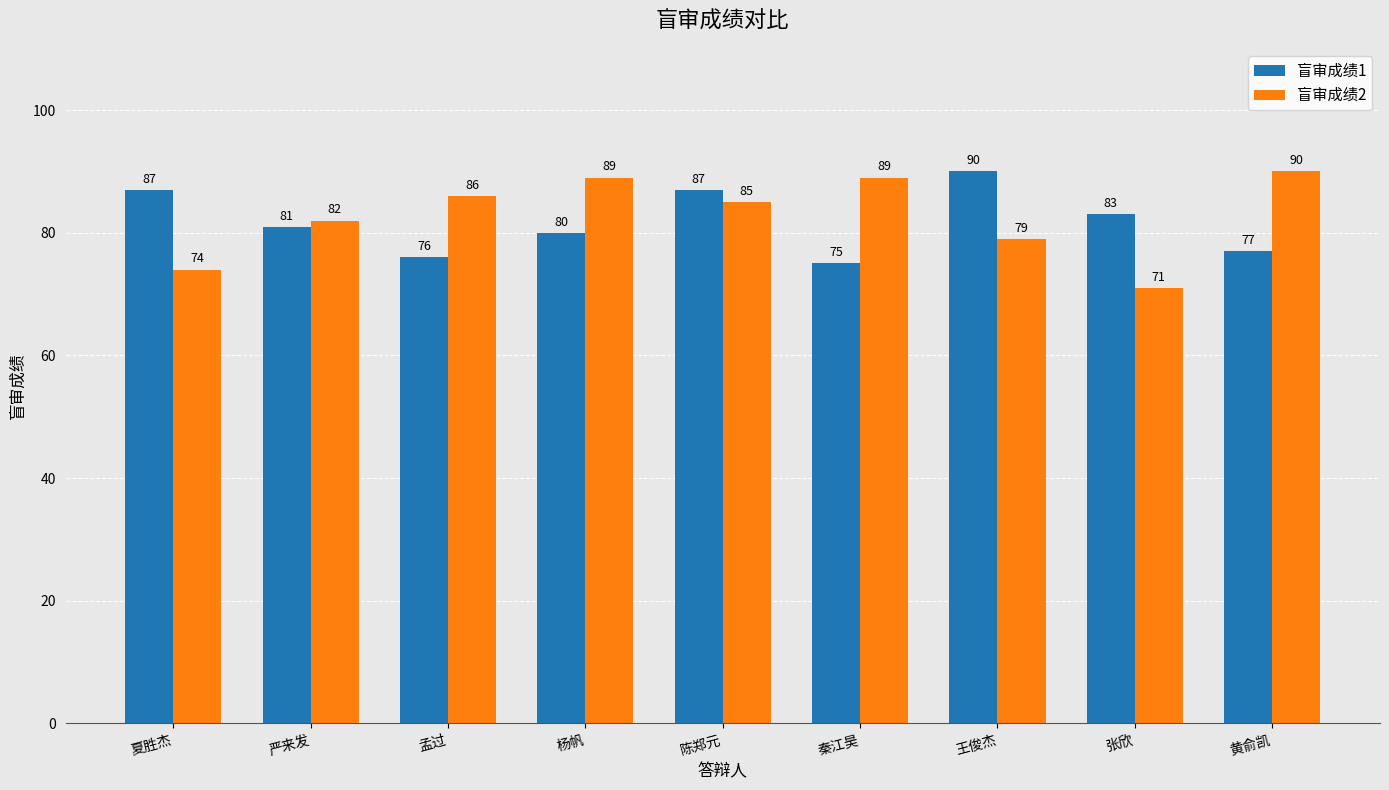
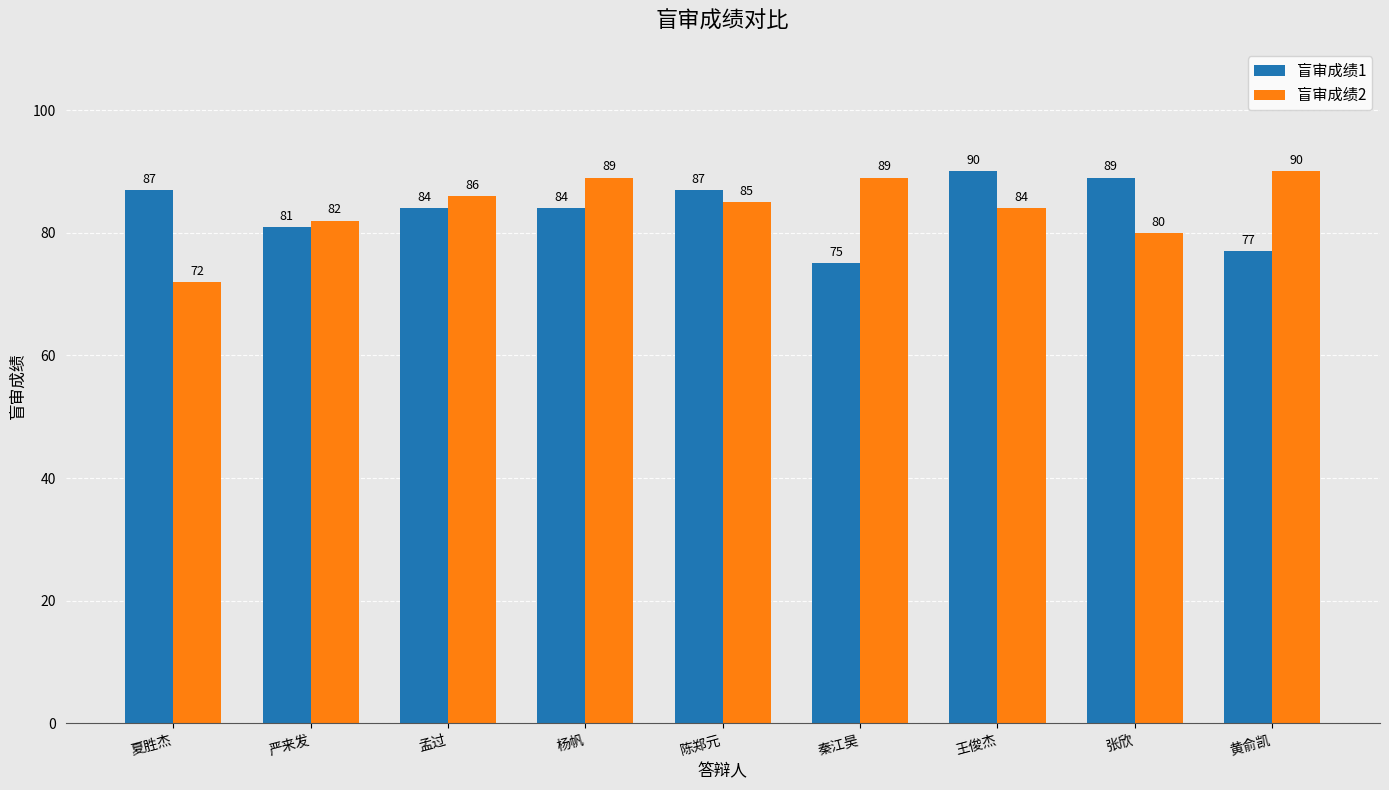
盲审成绩2, 夏胜杰: 74 -> 72
盲审成绩1, 孟过: 76 -> 84
盲审成绩1, 杨帆: 80 -> 84
盲审成绩2, 王俊杰: 79 -> 84
盲审成绩1, 张欣: 83 -> 89
盲审成绩2, 张欣: 71 -> 80
